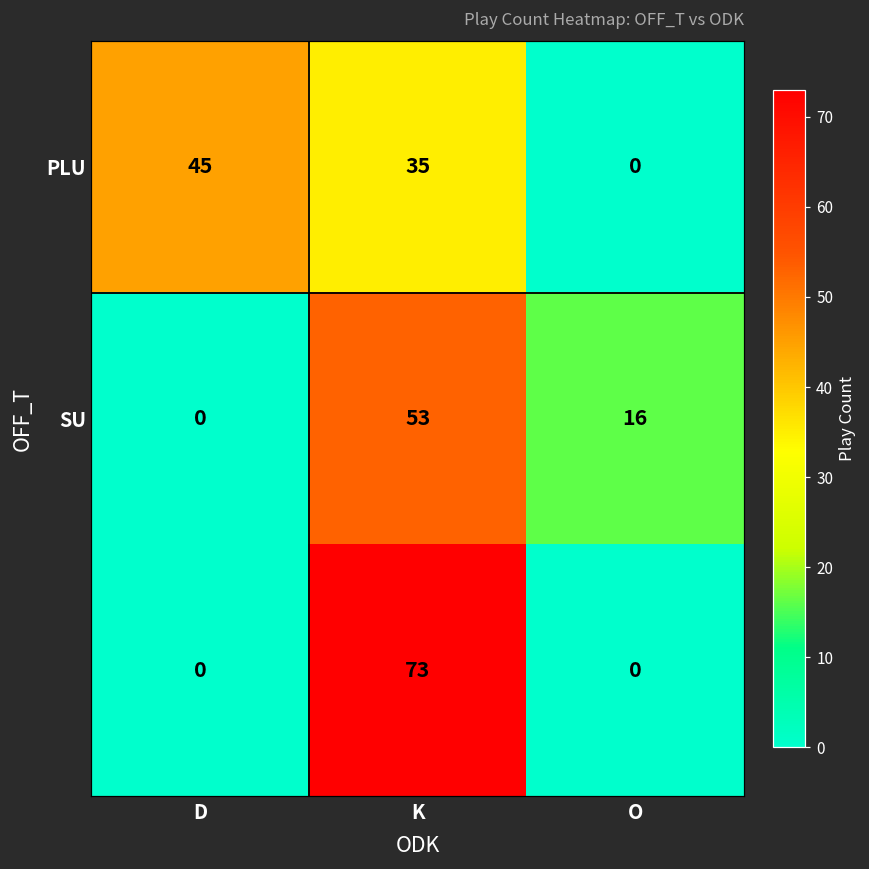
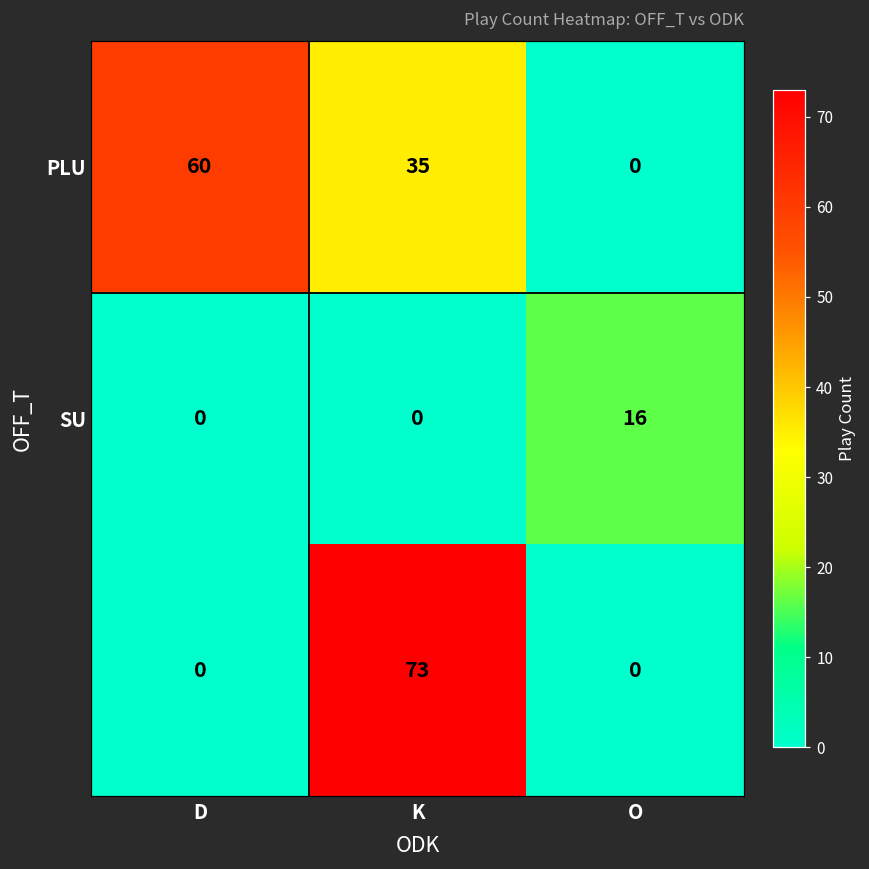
PLU, D: 45 -> 60
SU, K: 53 -> 0
